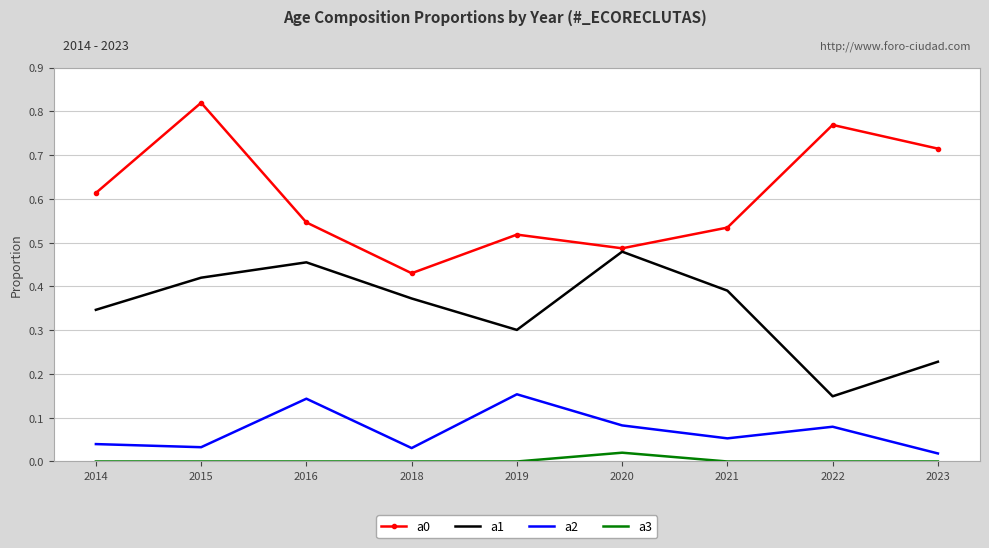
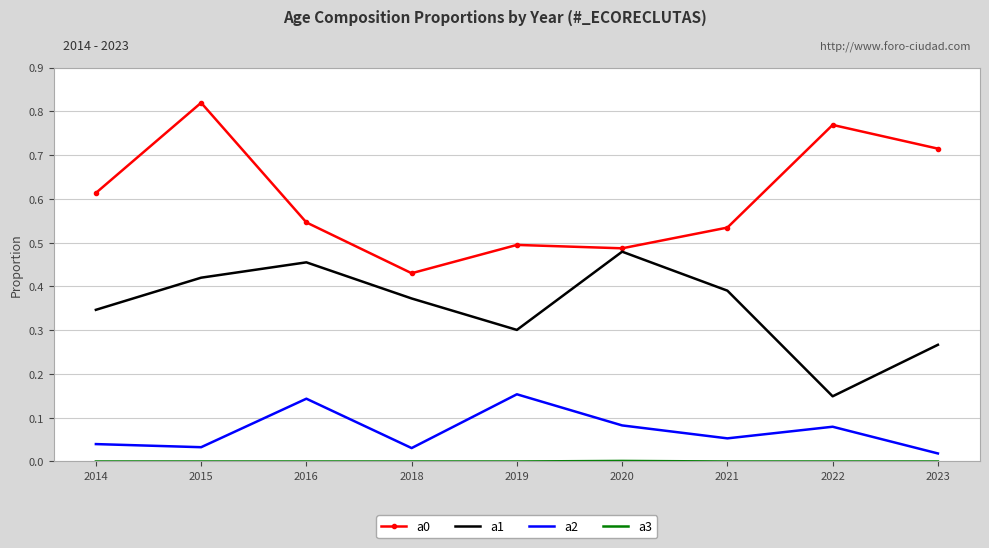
a0, 2019: 0.52 -> 0.49
a3, 2020: 0.02 -> 0.00
a1, 2023: 0.23 -> 0.27
